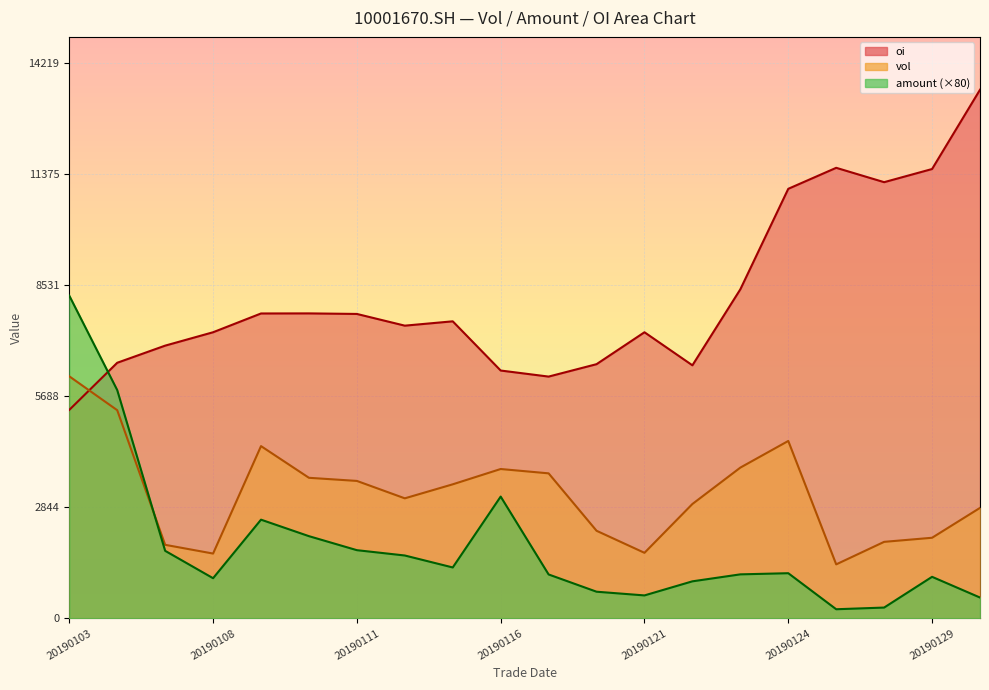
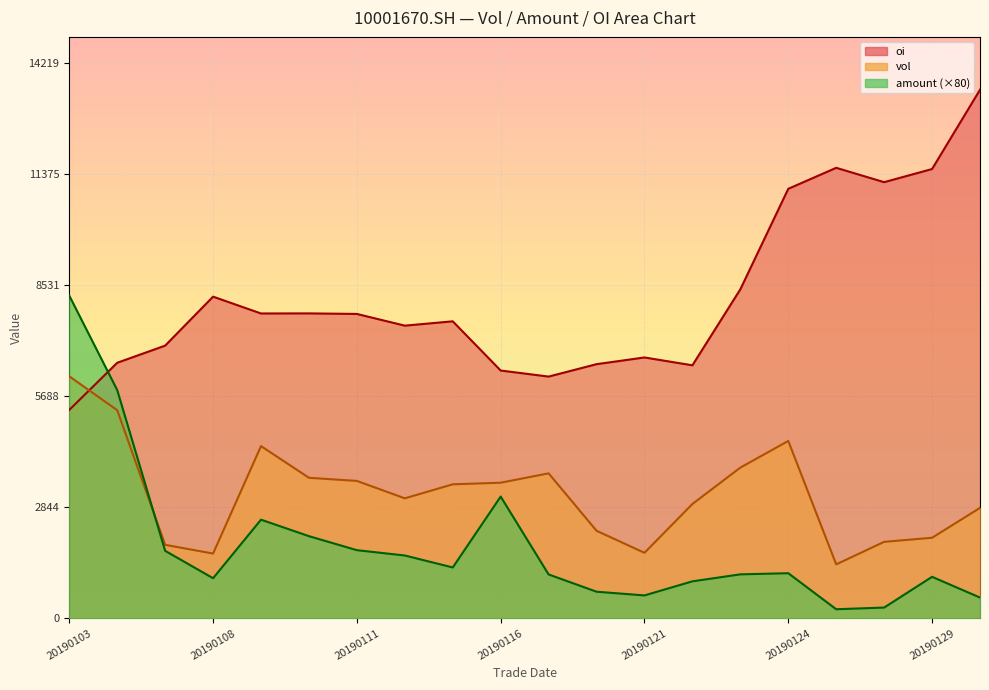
oi, 20190108: 7300 -> 8200
vol, 20190116: 3800 -> 3500
oi, 20190121: 7300 -> 6700
